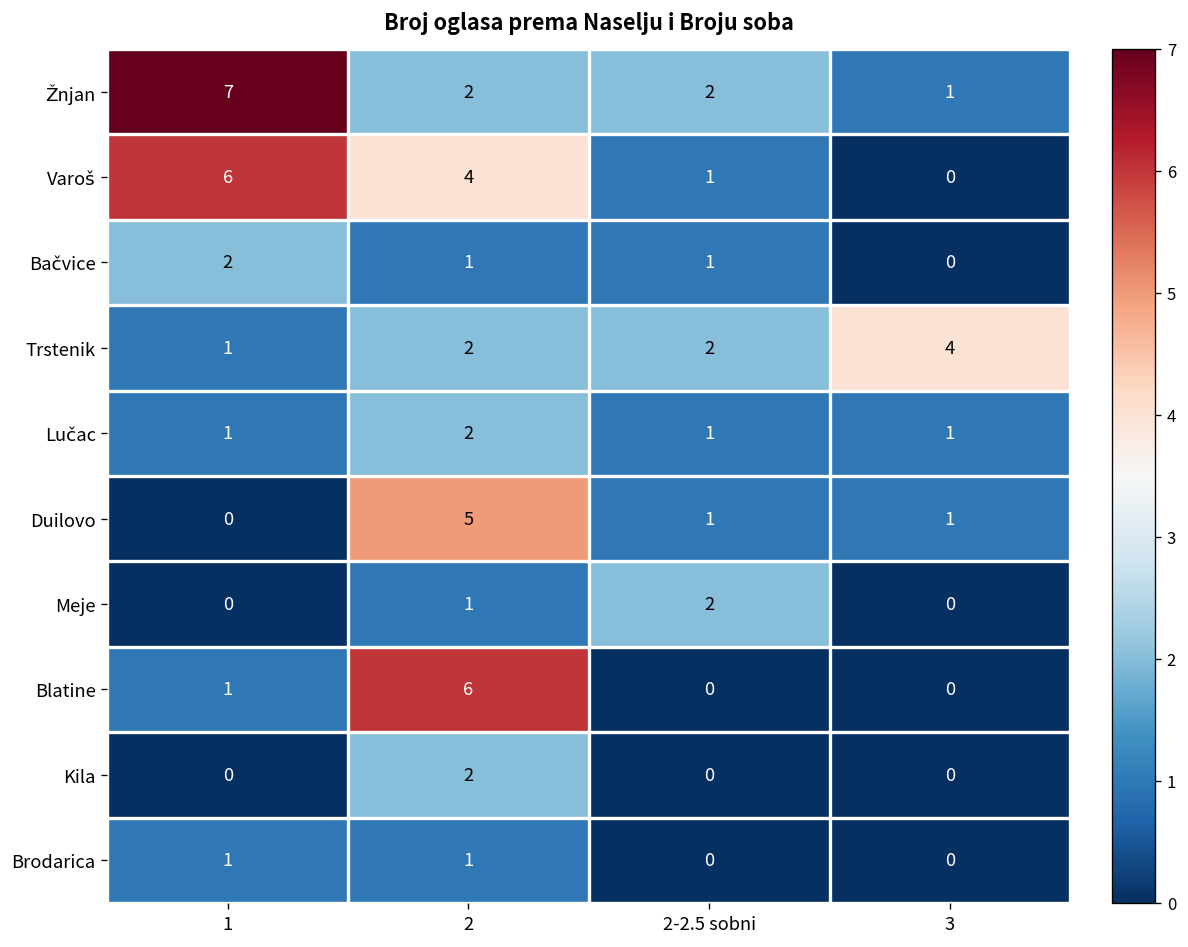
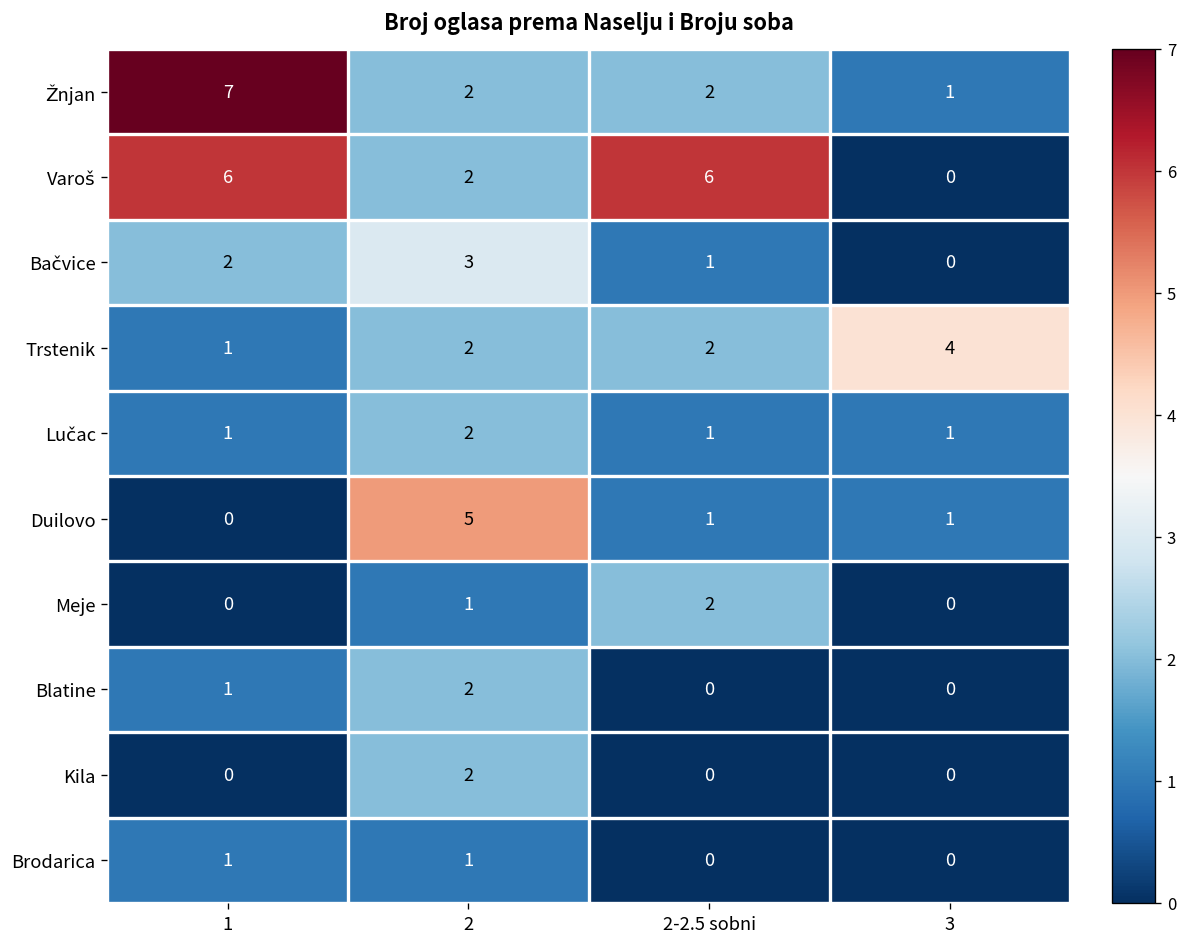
Varoš, 2: 4 -> 2
Varoš, 2-2.5 sobni: 1 -> 6
Bačvice, 2: 1 -> 3
Blatine, 2: 6 -> 2
